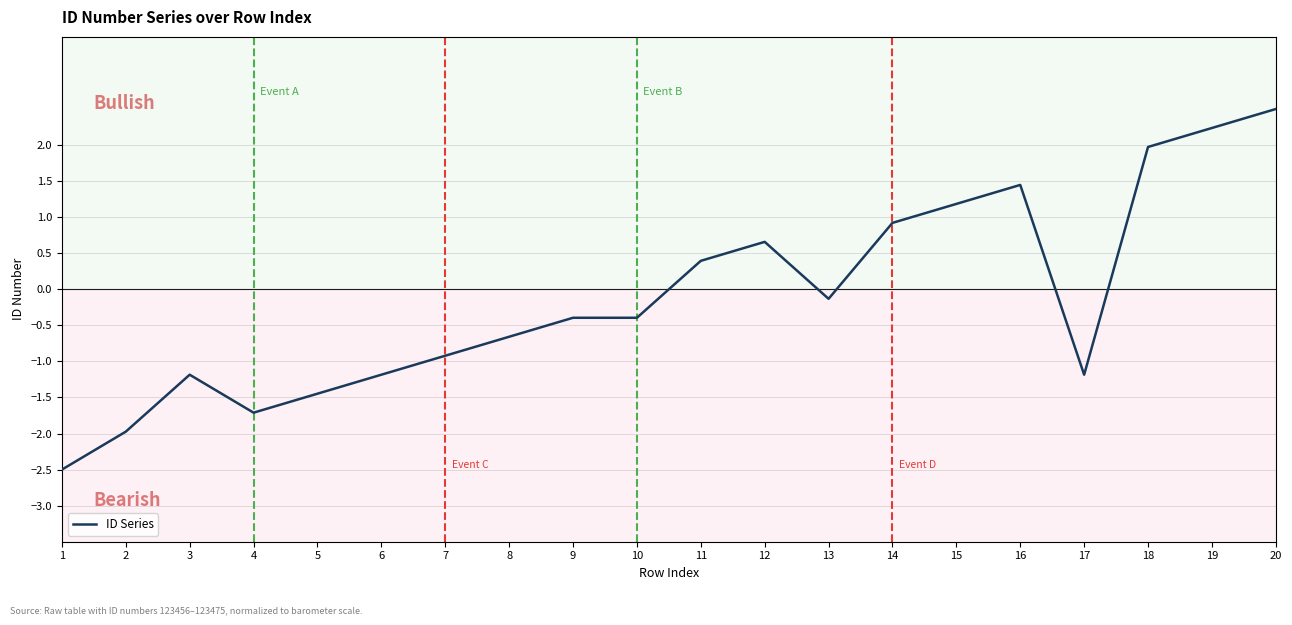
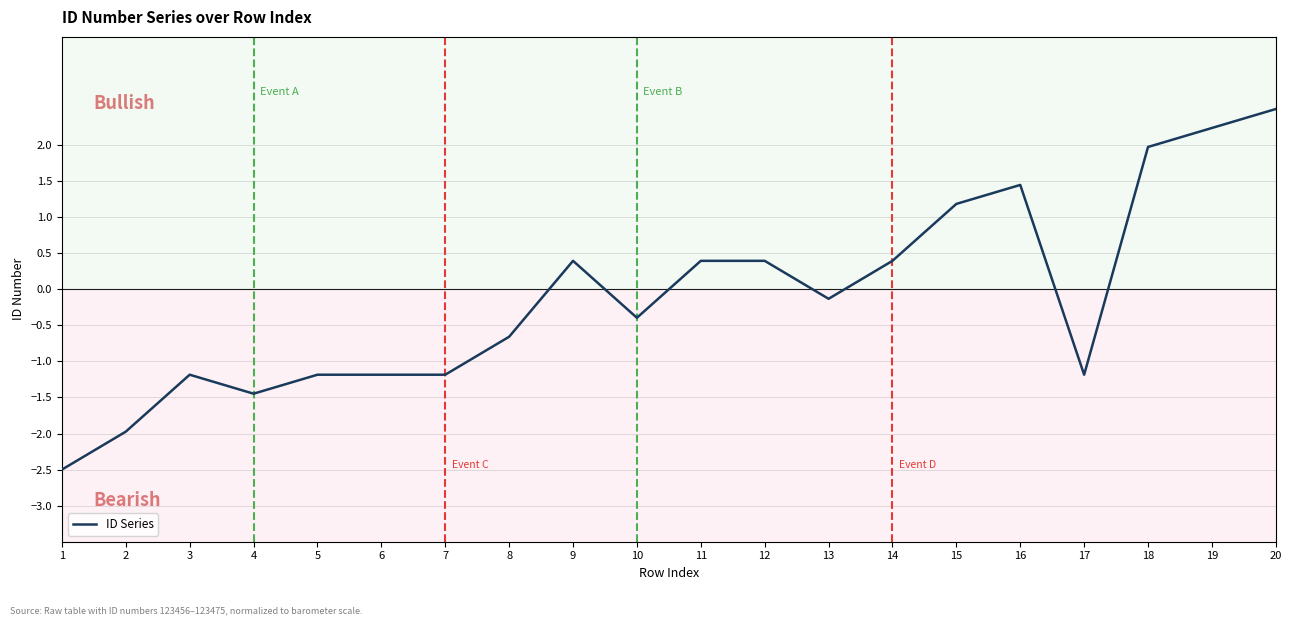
4: -1.7 -> -1.4
5: -1.4 -> -1.2
7: -0.9 -> -1.2
9: -0.4 -> 0.4
12: 0.7 -> 0.4
14: 0.9 -> 0.4
